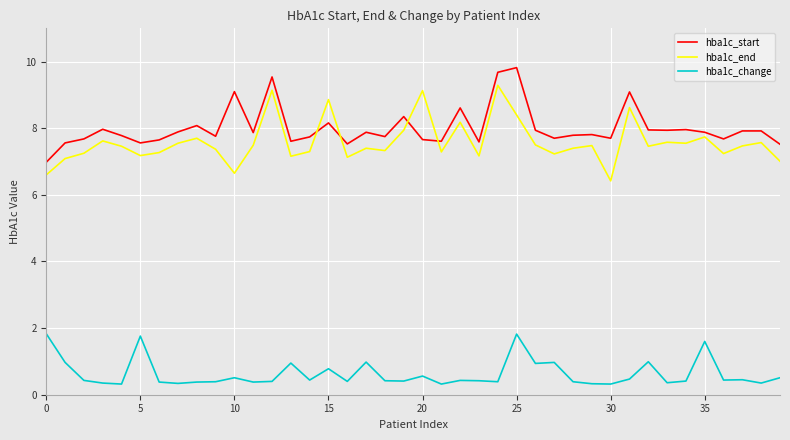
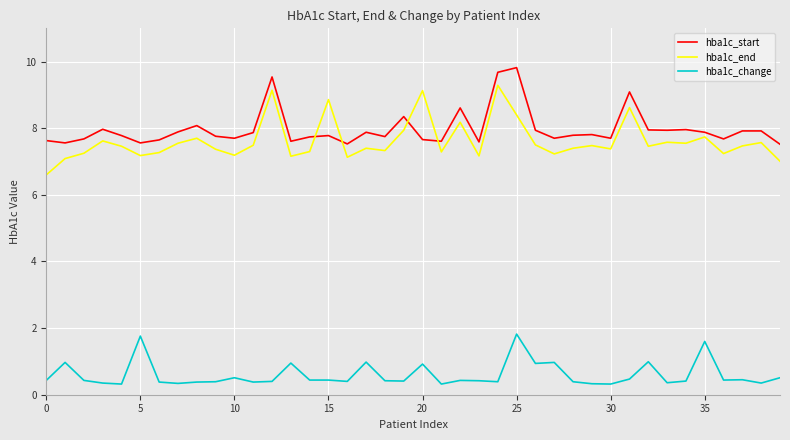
hba1c_start, 0: 7.0 -> 7.6
hba1c_change, 0: 1.8 -> 0.4
hba1c_start, 10: 9.1 -> 7.7
hba1c_end, 10: 6.7 -> 7.2
hba1c_start, 15: 8.2 -> 7.8
hba1c_change, 15: 0.8 -> 0.4
hba1c_change, 20: 0.6 -> 0.9
hba1c_end, 30: 6.4 -> 7.4
